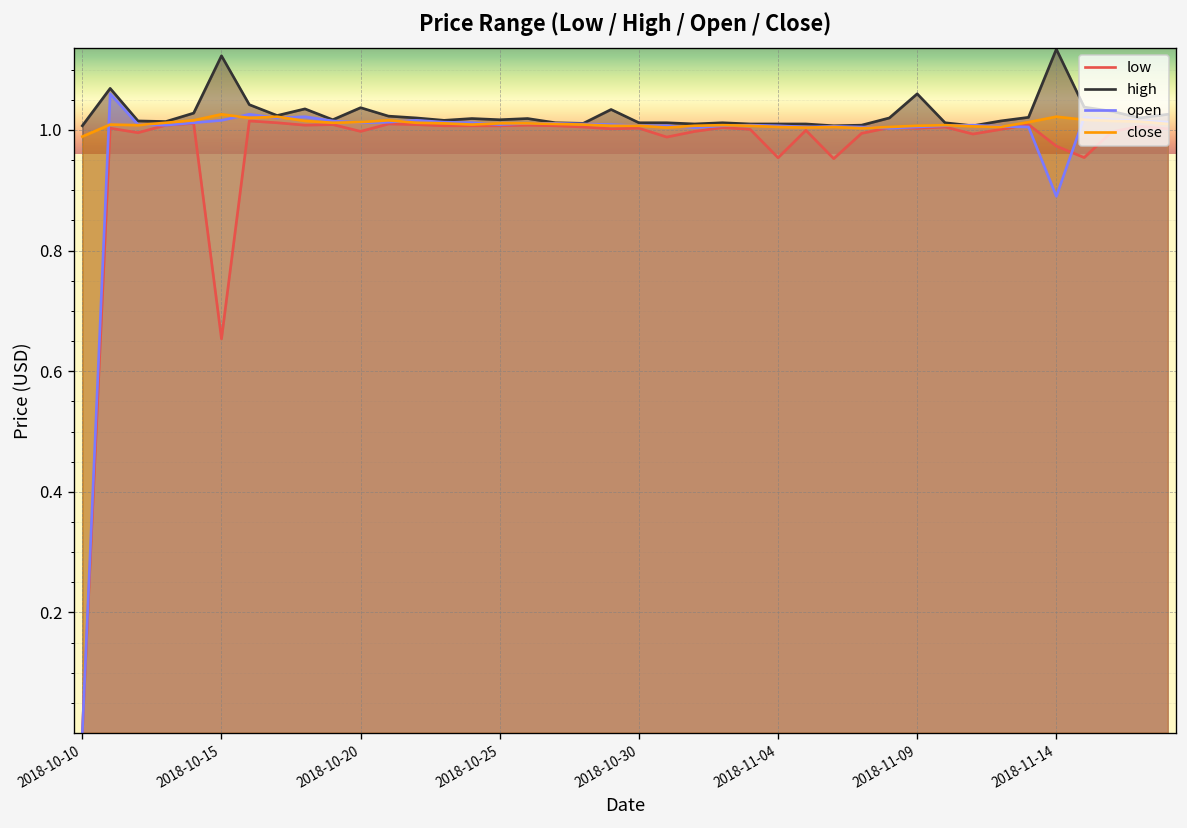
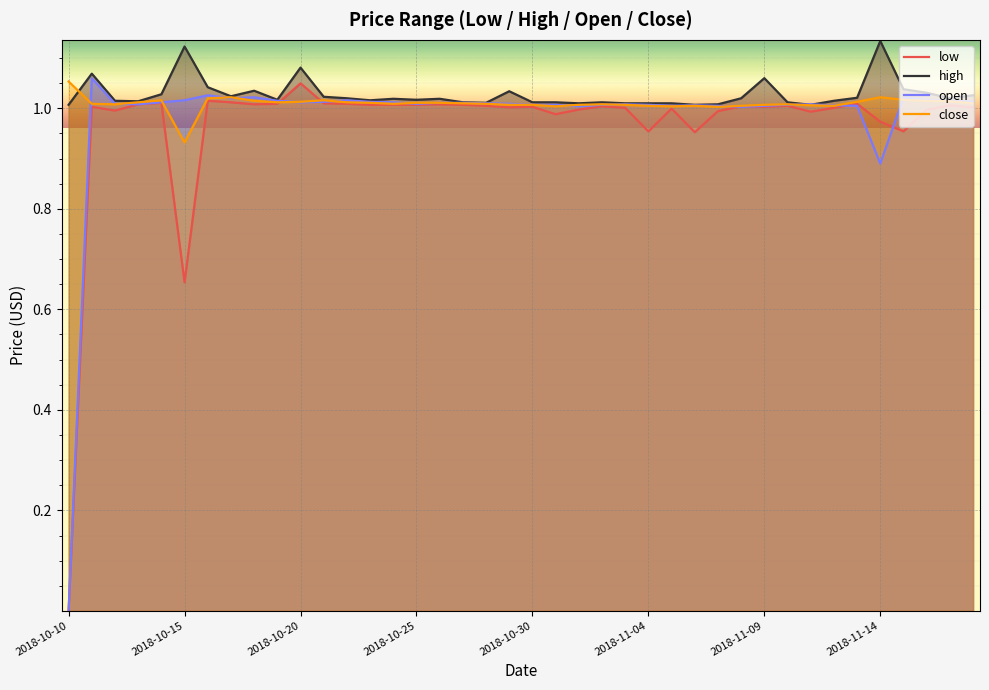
close, 2018-10-10: 0.99 -> 1.05
close, 2018-10-15: 1.03 -> 0.93
low, 2018-10-20: 1.00 -> 1.05
high, 2018-10-20: 1.04 -> 1.08
